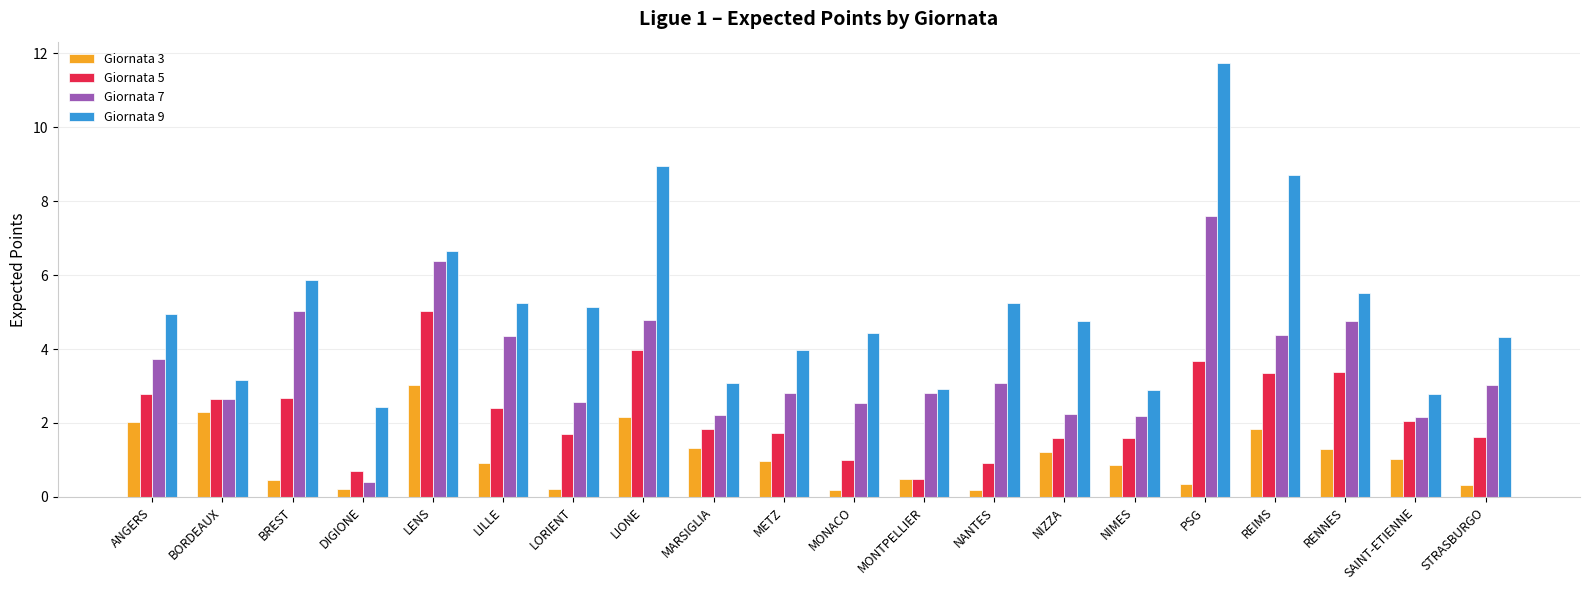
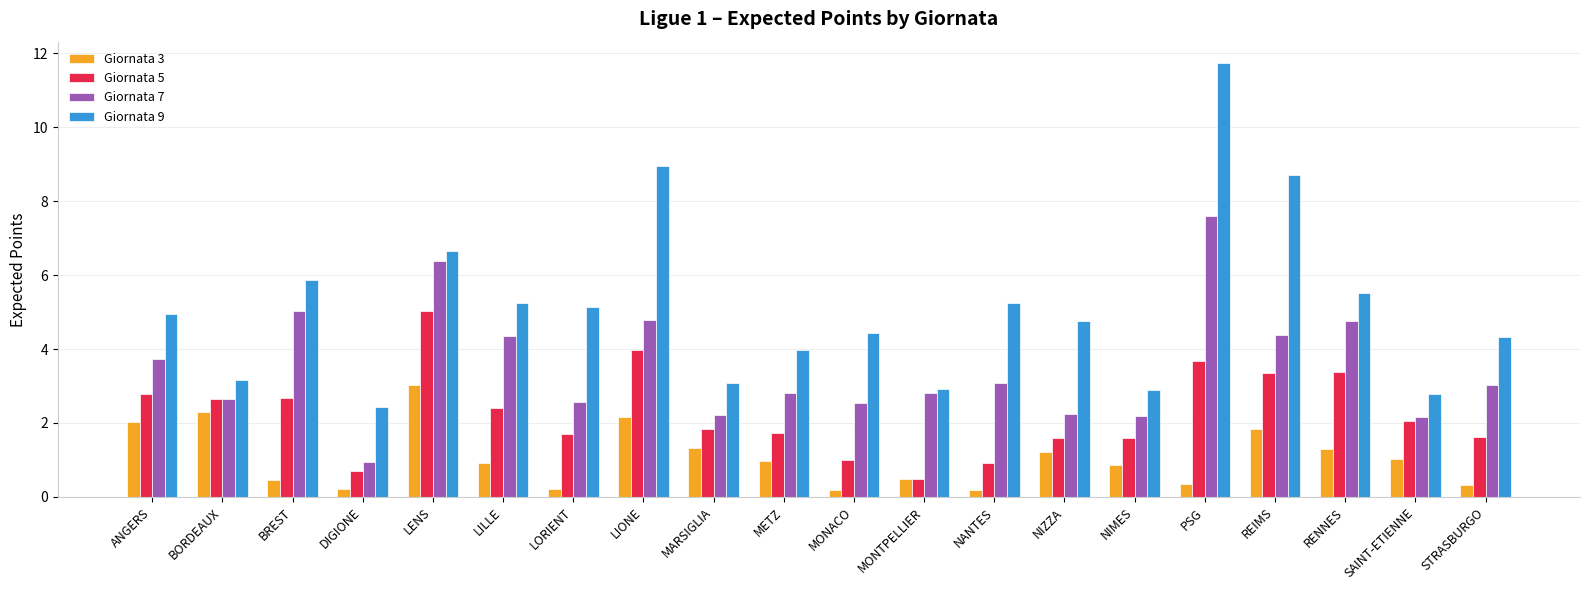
Giornata 7, DIGIONE: 0.4 -> 0.9
